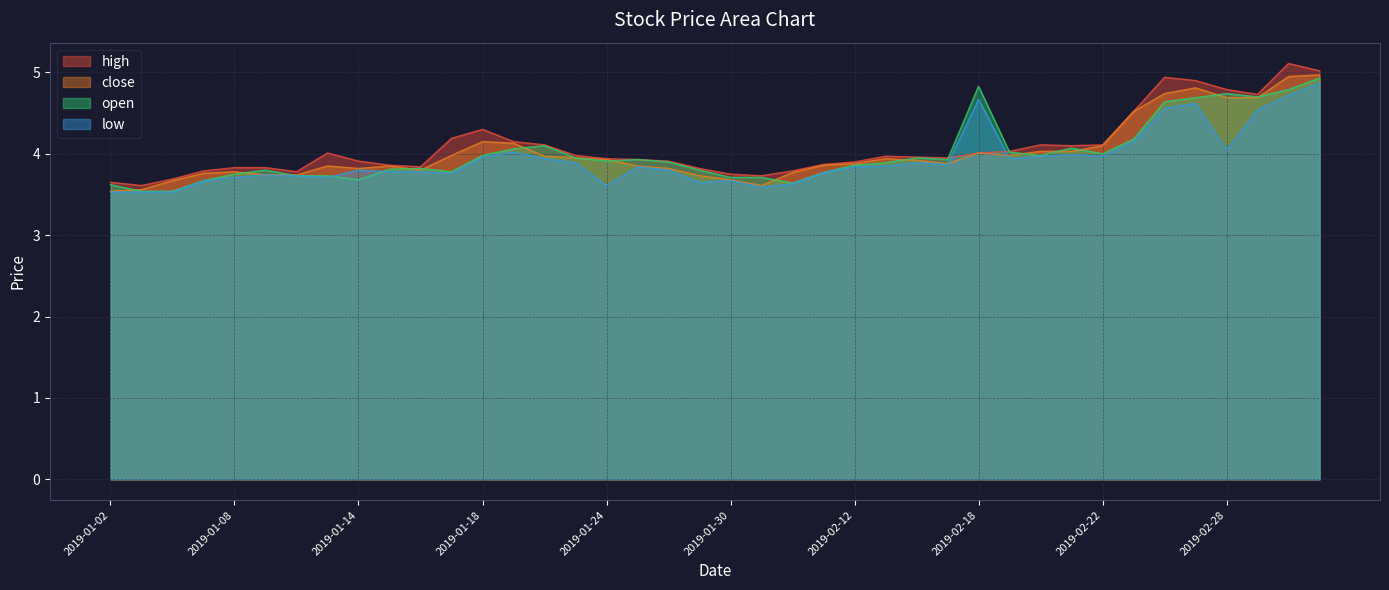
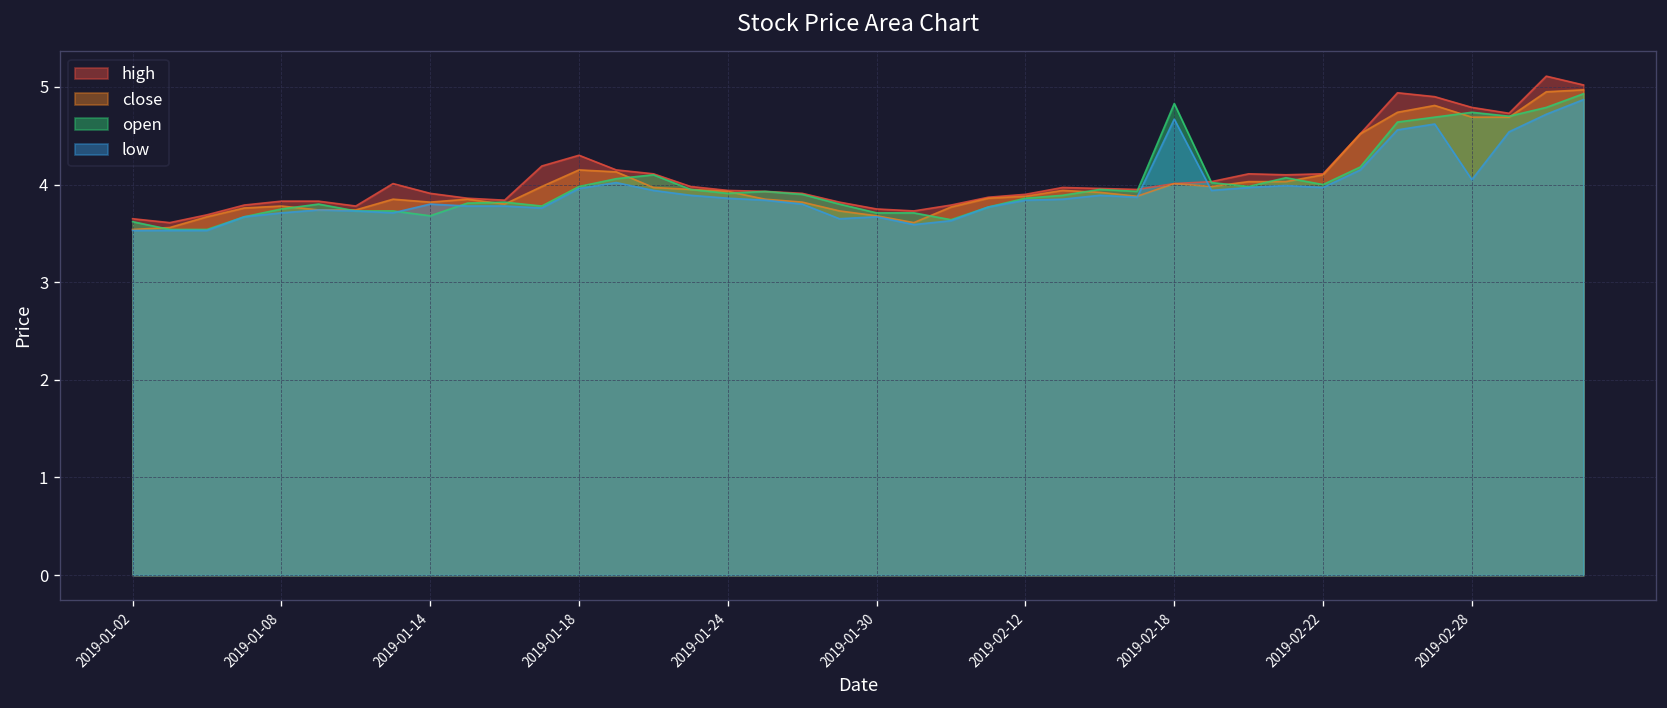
low, 2019-01-24: 3.6 -> 3.9
